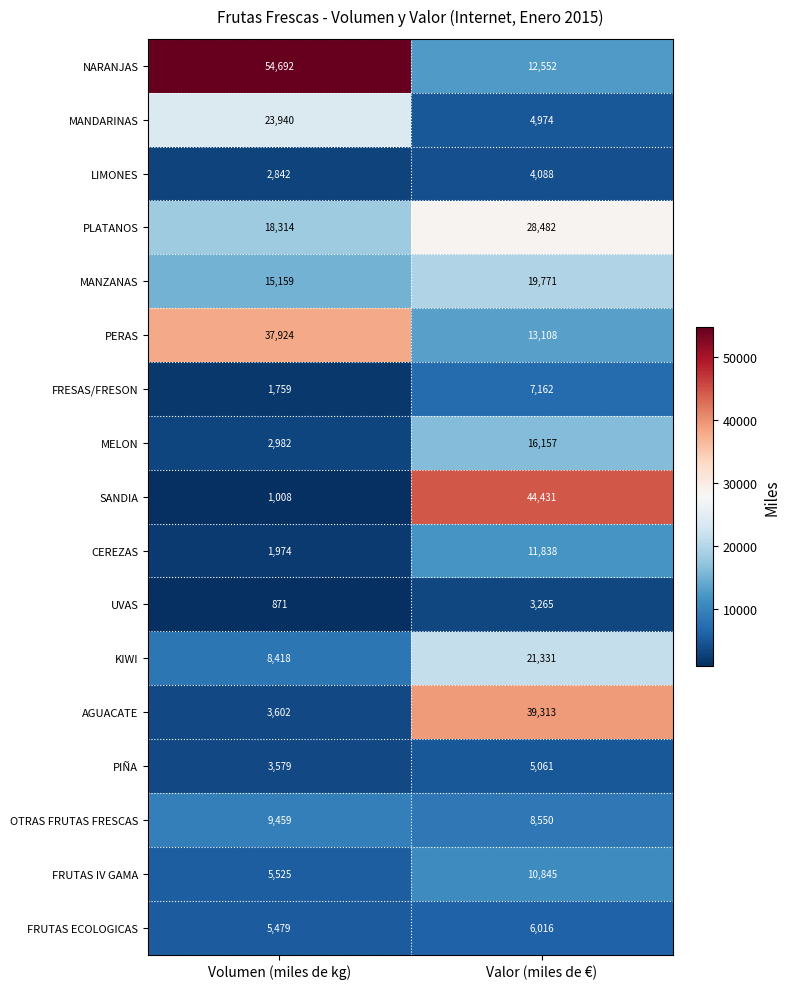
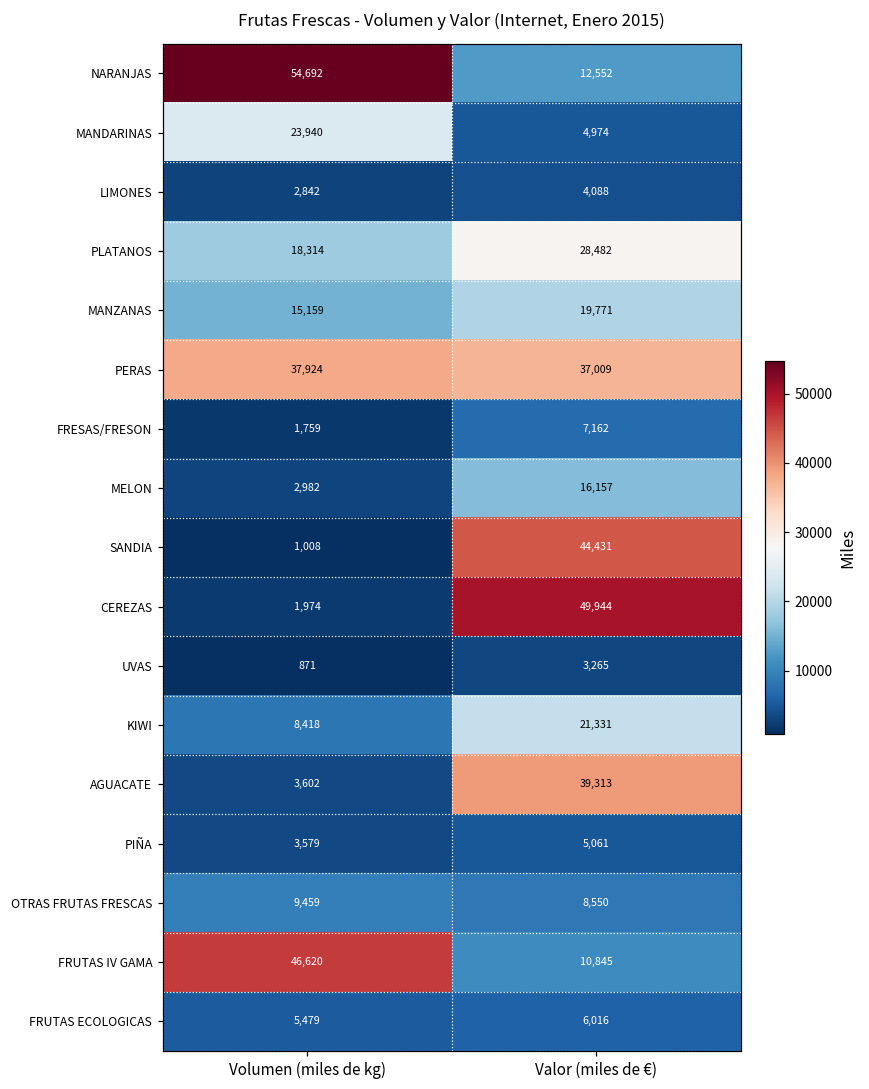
PERAS, Valor (miles de €): 13,108 -> 37,009
CEREZAS, Valor (miles de €): 11,838 -> 49,944
FRUTAS IV GAMA, Volumen (miles de kg): 5,525 -> 46,620
